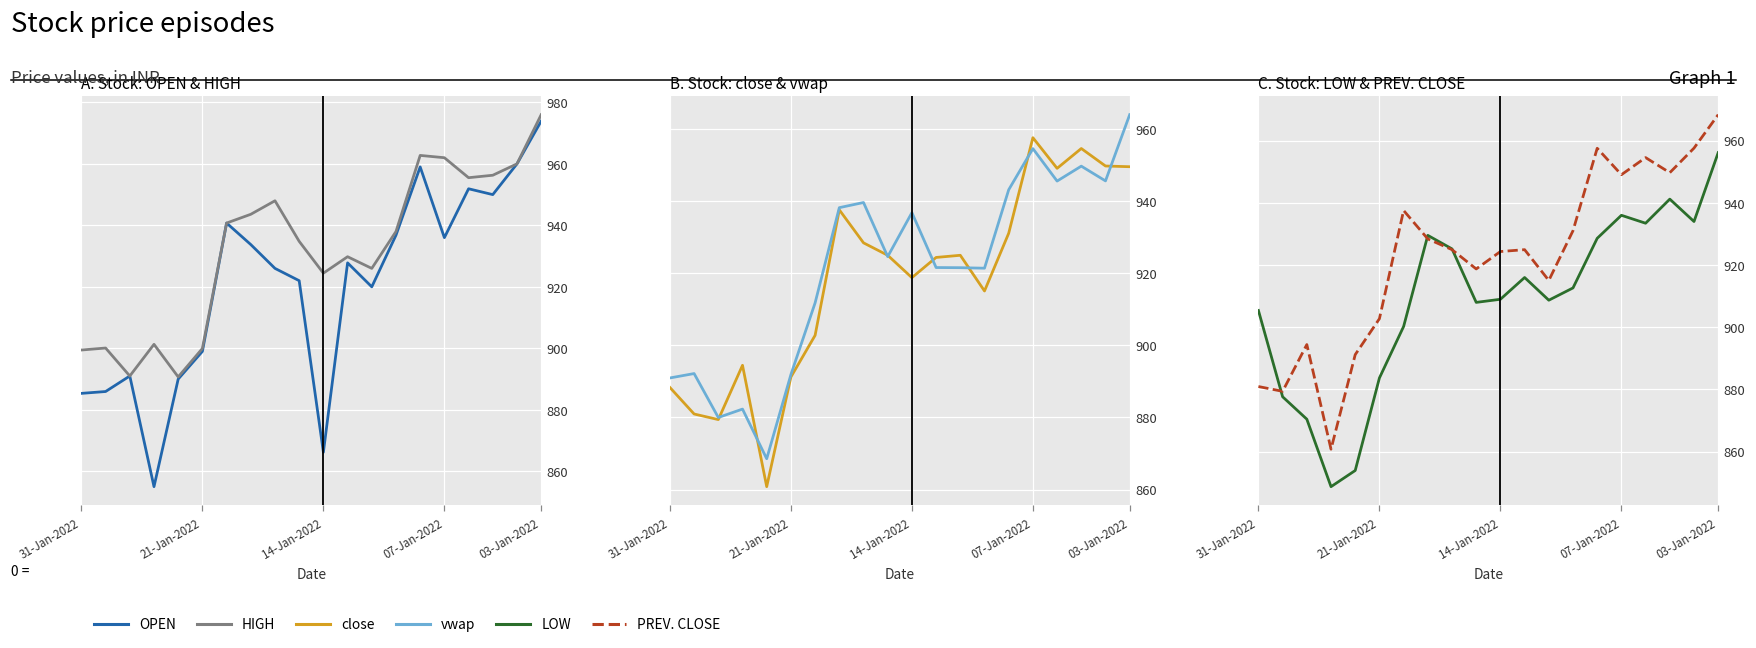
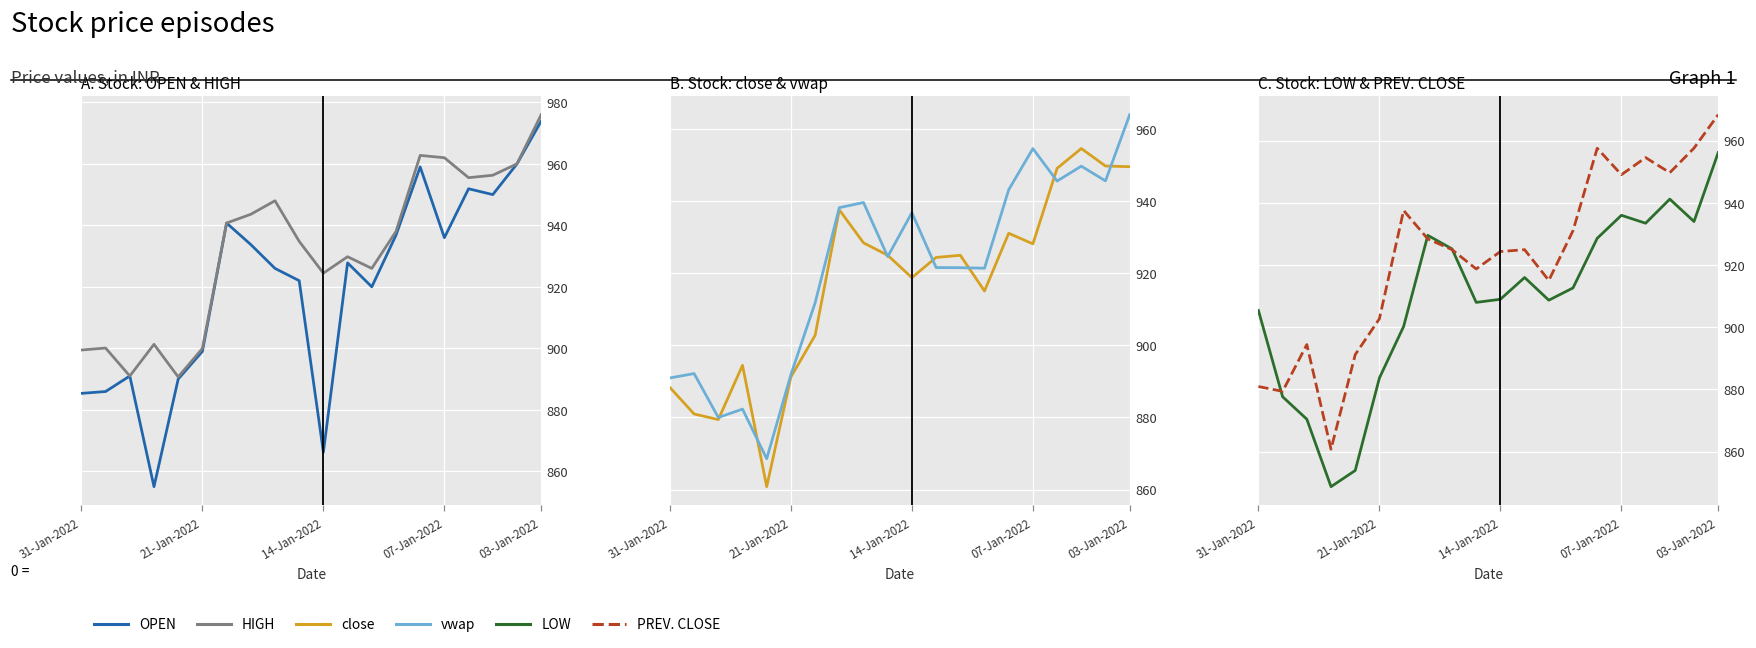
B. Stock: close & vwap, close, 07-Jan-2022: 958 -> 928
